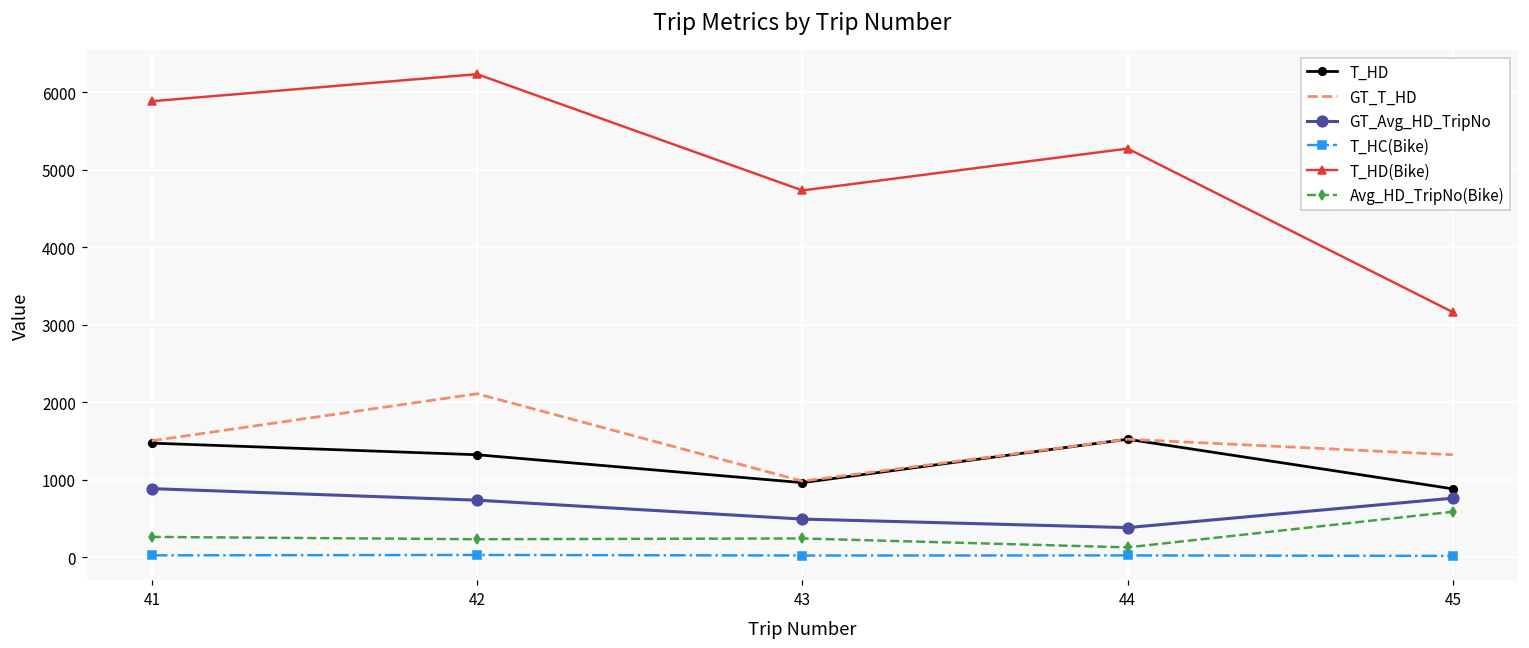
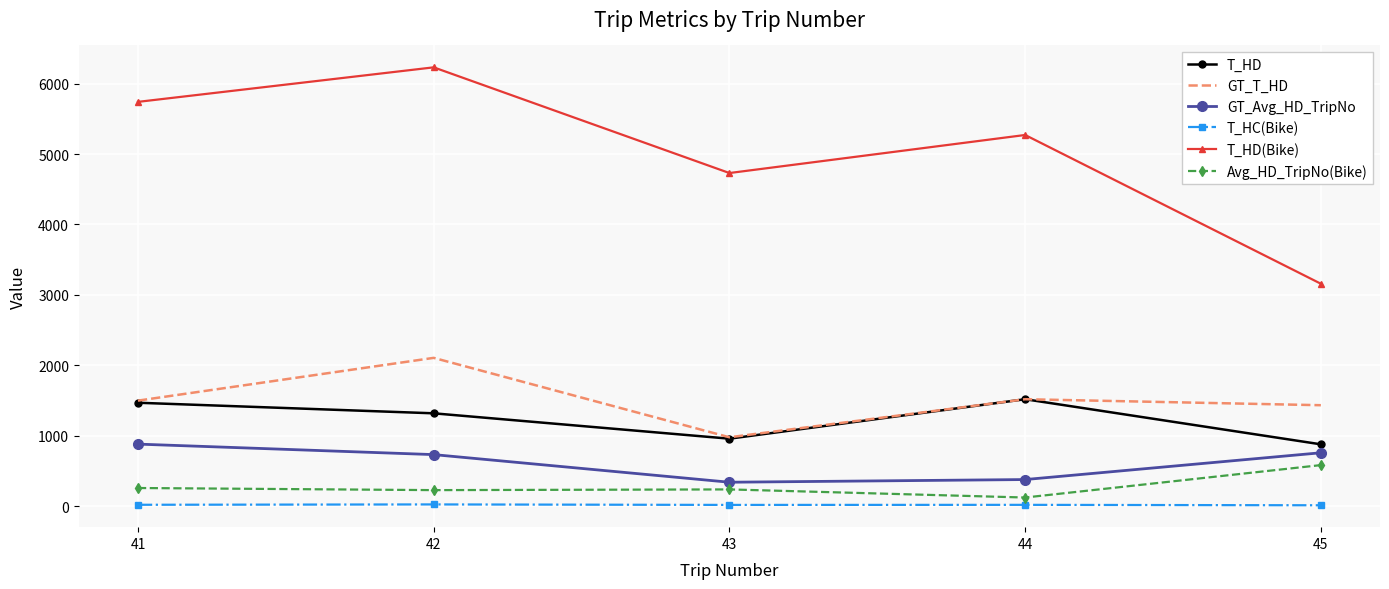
T_HD(Bike), 41: 5900 -> 5700
GT_Avg_HD_TripNo, 43: 500 -> 300
GT_T_HD, 45: 1300 -> 1400
